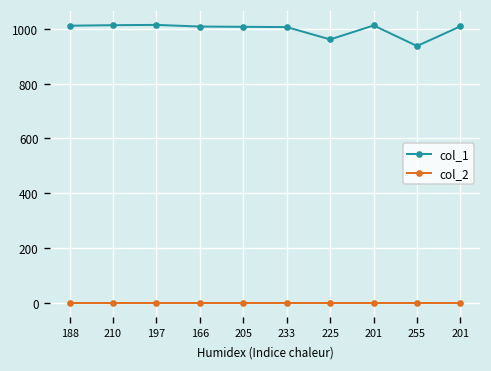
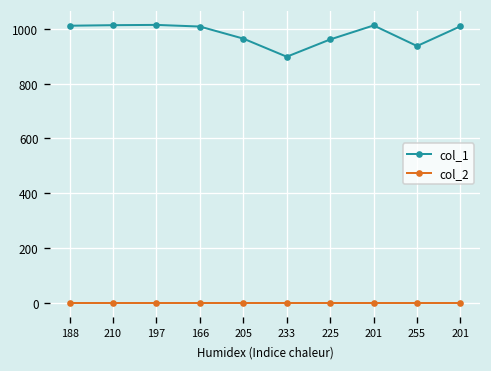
col_1, 205: 1010 -> 960
col_1, 233: 1010 -> 900
